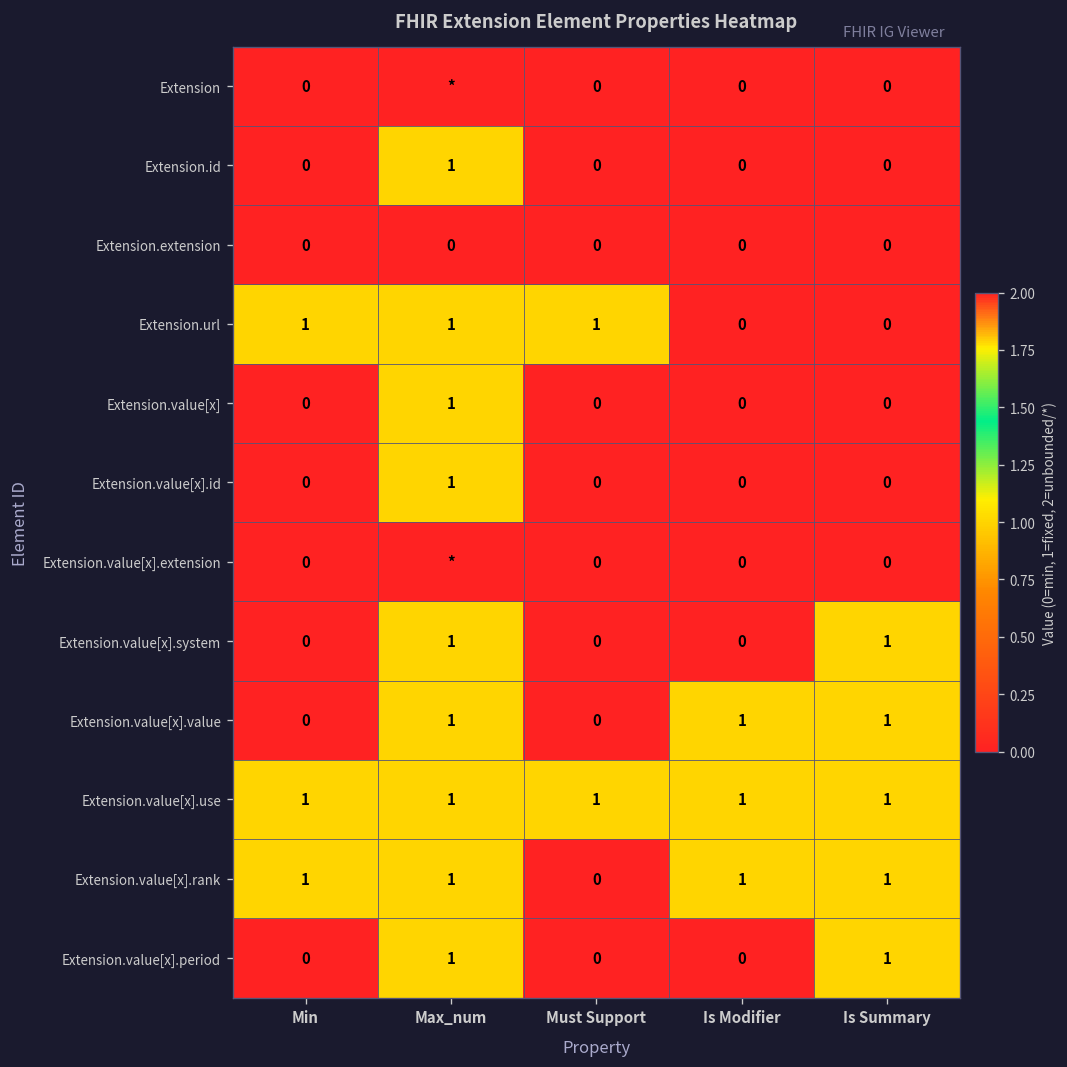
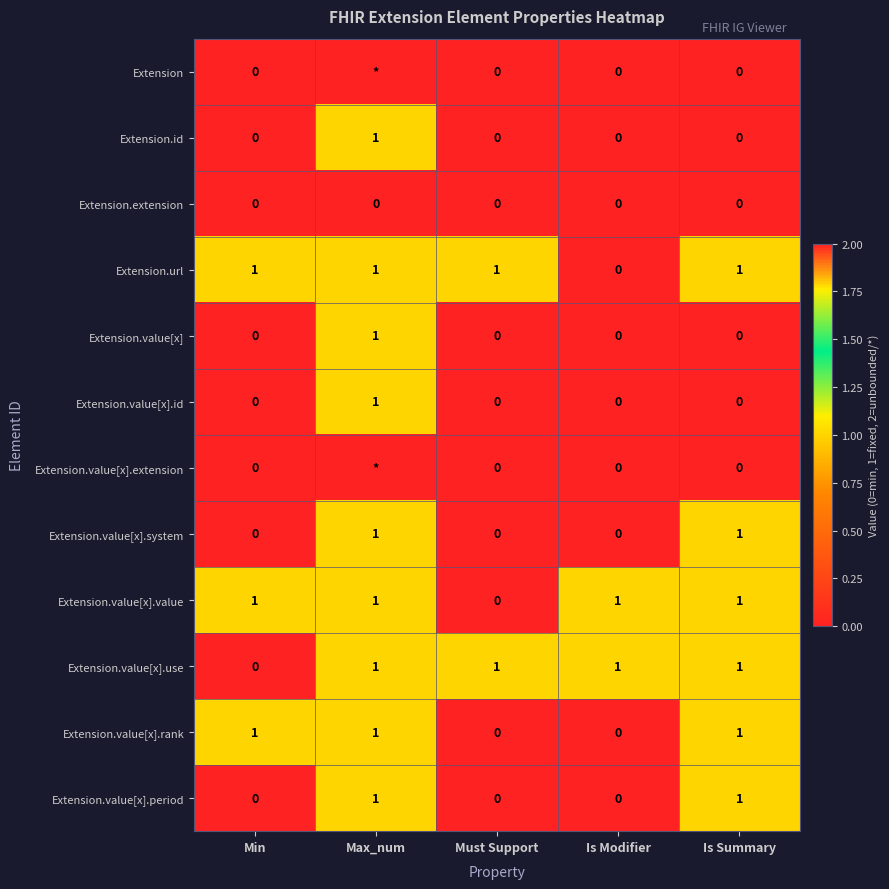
Extension.url, Is Summary: 0 -> 1
Extension.value[x].value, Min: 0 -> 1
Extension.value[x].use, Min: 1 -> 0
Extension.value[x].rank, Is Modifier: 1 -> 0
